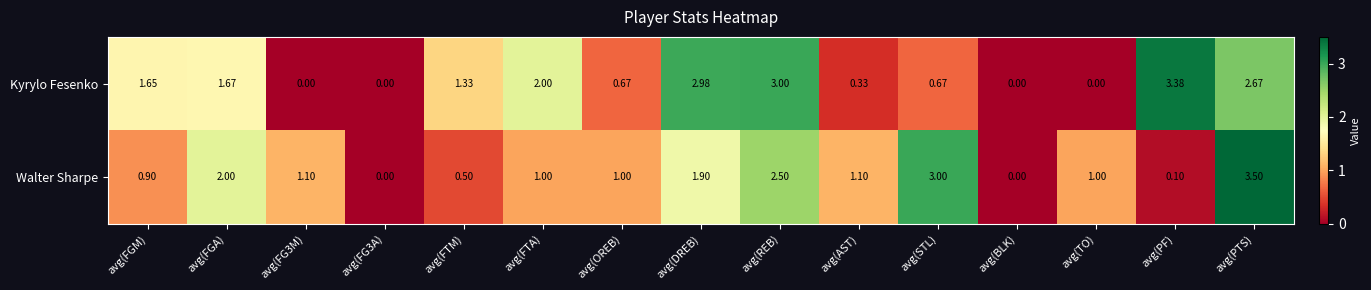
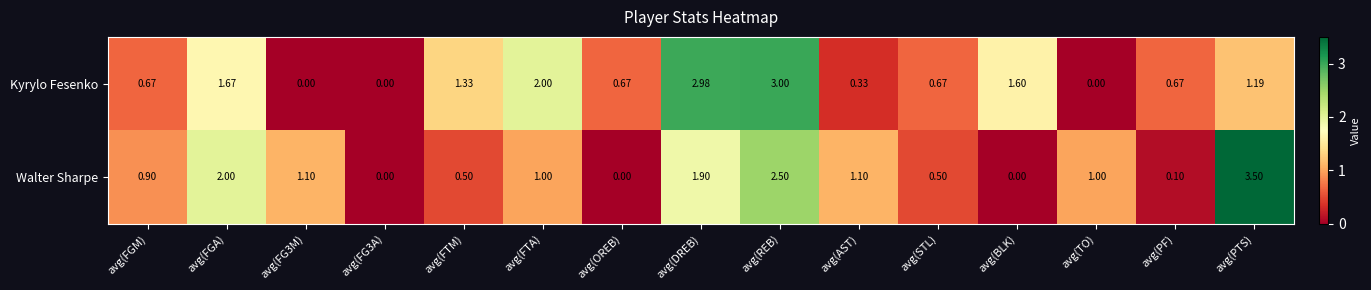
Kyrylo Fesenko, avg(FGM): 1.65 -> 0.67
Kyrylo Fesenko, avg(BLK): 0.00 -> 1.60
Kyrylo Fesenko, avg(PF): 3.38 -> 0.67
Kyrylo Fesenko, avg(PTS): 2.67 -> 1.19
Walter Sharpe, avg(OREB): 1.00 -> 0.00
Walter Sharpe, avg(STL): 3.00 -> 0.50
